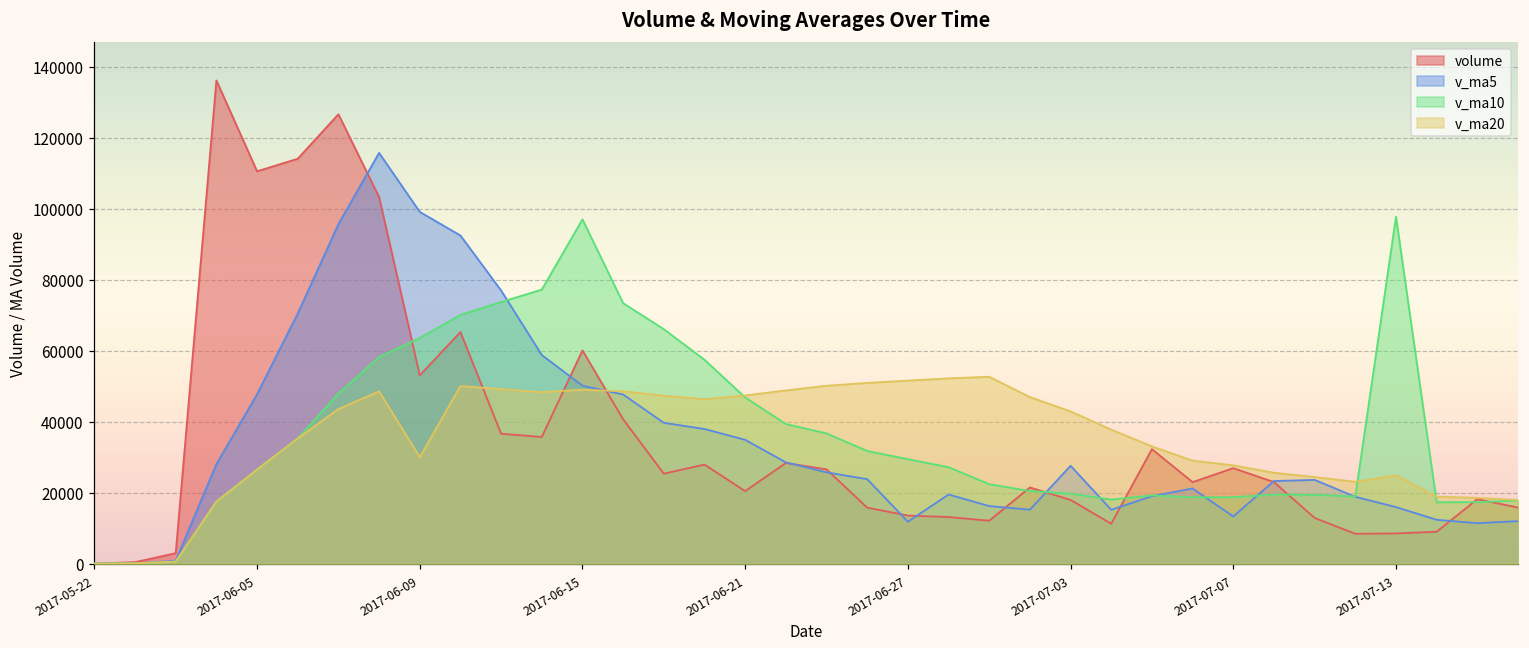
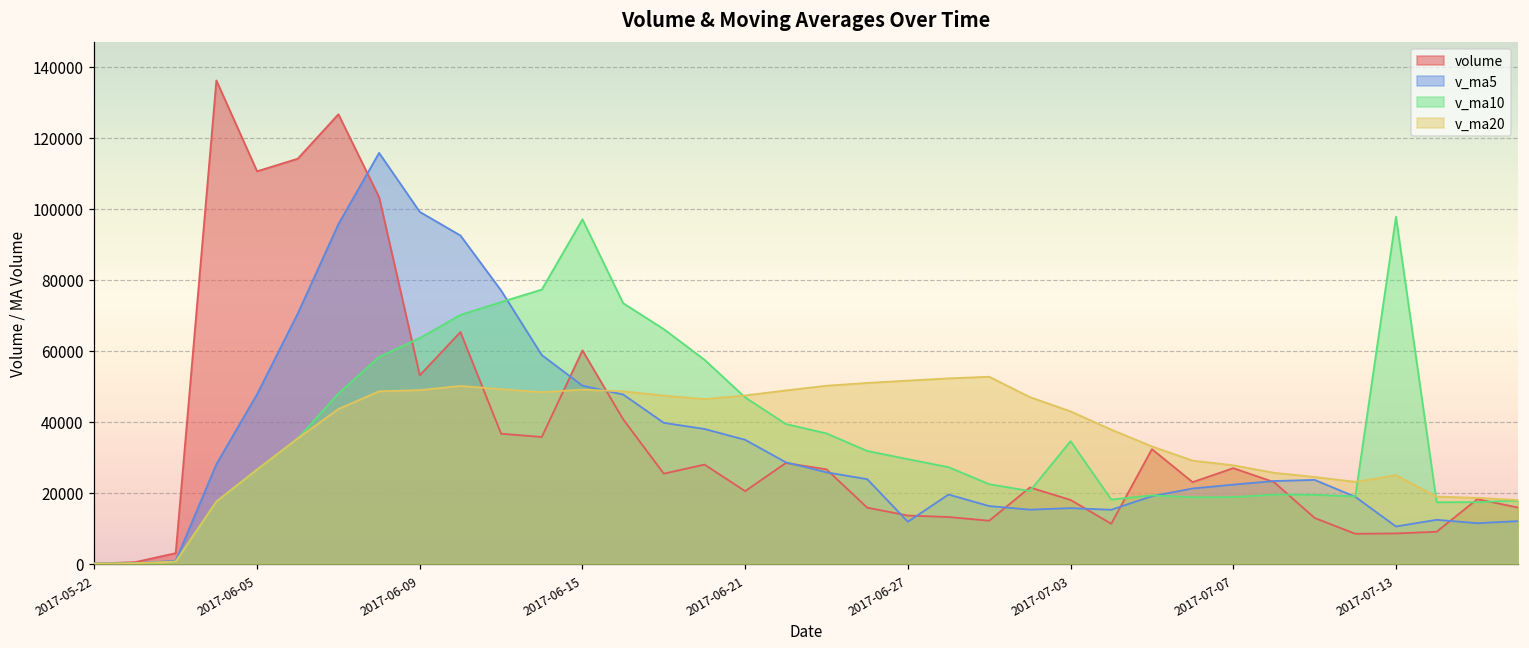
v_ma20, 2017-06-09: 30000 -> 49000
v_ma5, 2017-07-03: 28000 -> 16000
v_ma10, 2017-07-03: 20000 -> 35000
v_ma5, 2017-07-07: 13000 -> 22000
v_ma5, 2017-07-13: 16000 -> 11000
